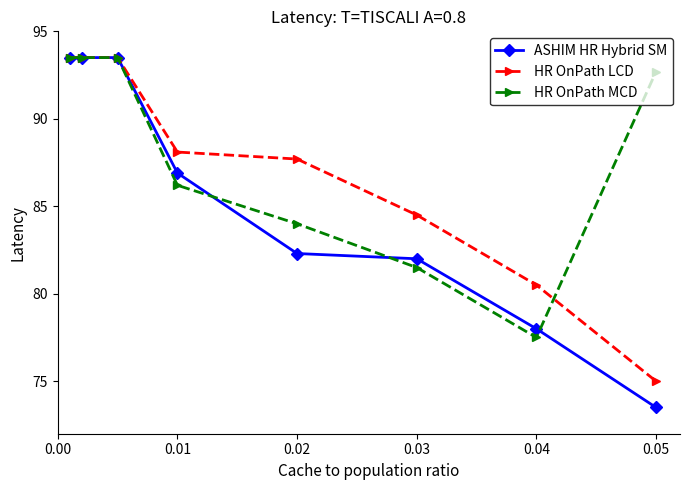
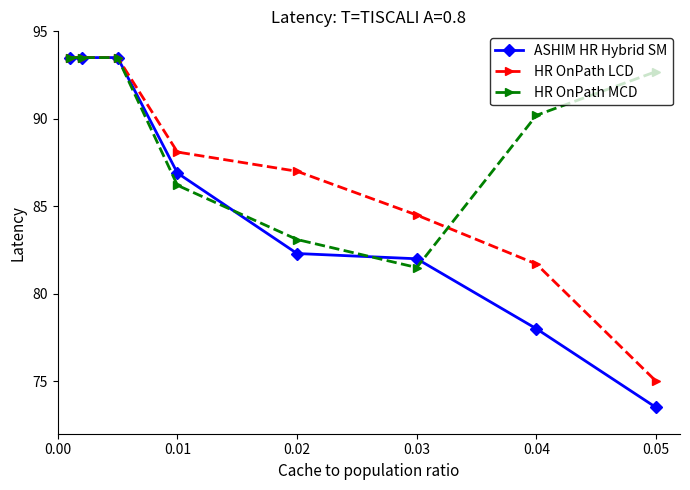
HR OnPath LCD, 0.02: 87.7 -> 87.0
HR OnPath MCD, 0.02: 84.0 -> 83.1
HR OnPath LCD, 0.04: 80.5 -> 81.7
HR OnPath MCD, 0.04: 77.5 -> 90.2
